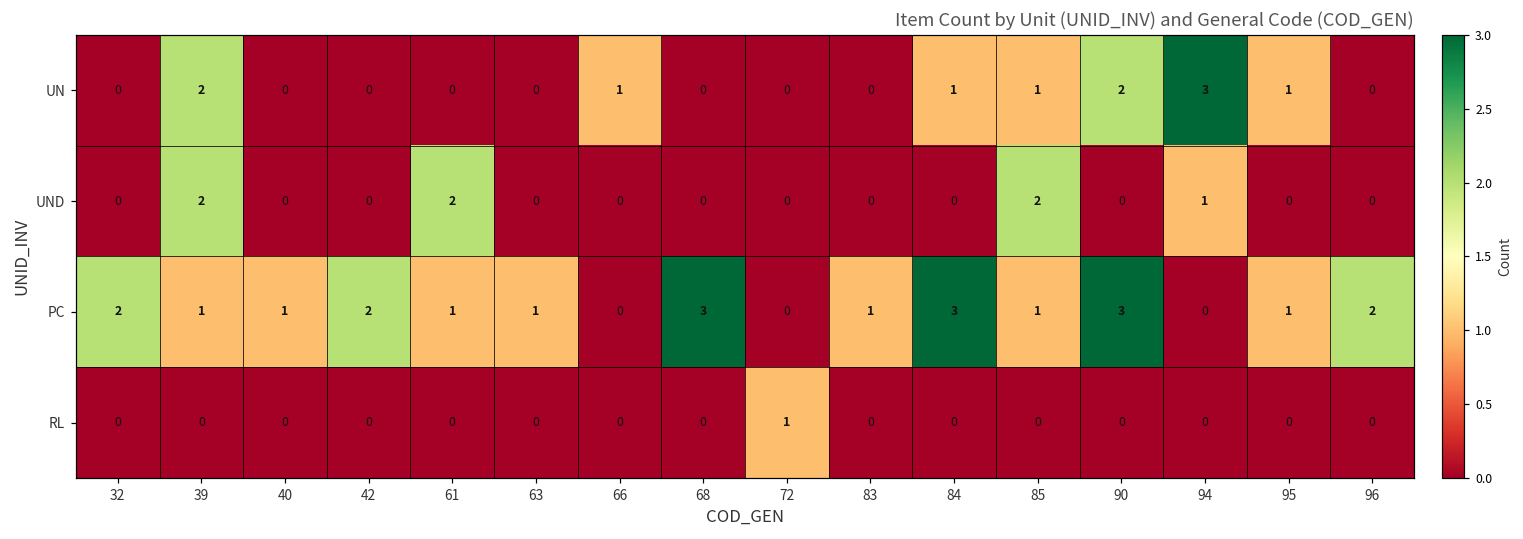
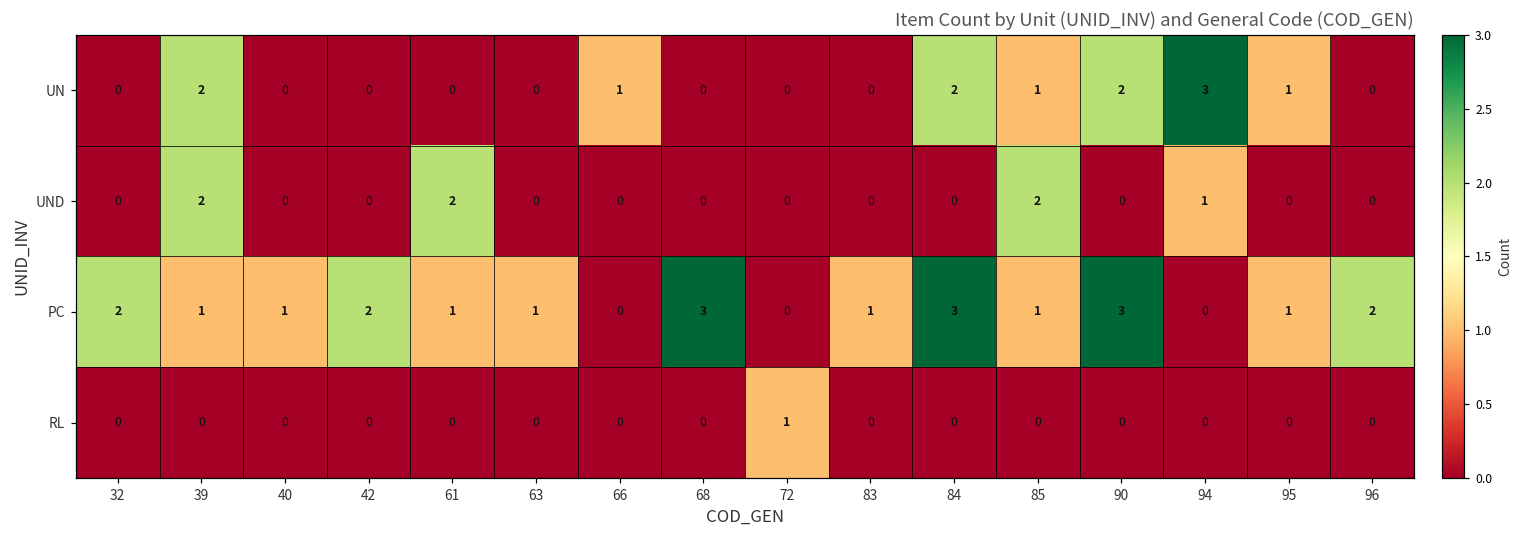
UN, 84: 1 -> 2
